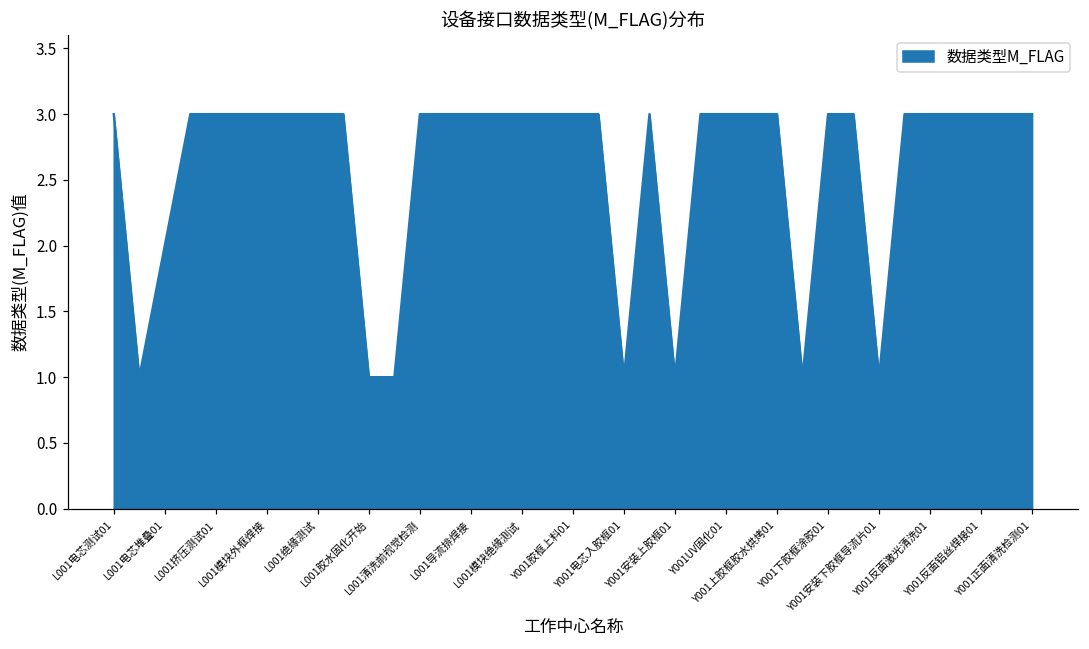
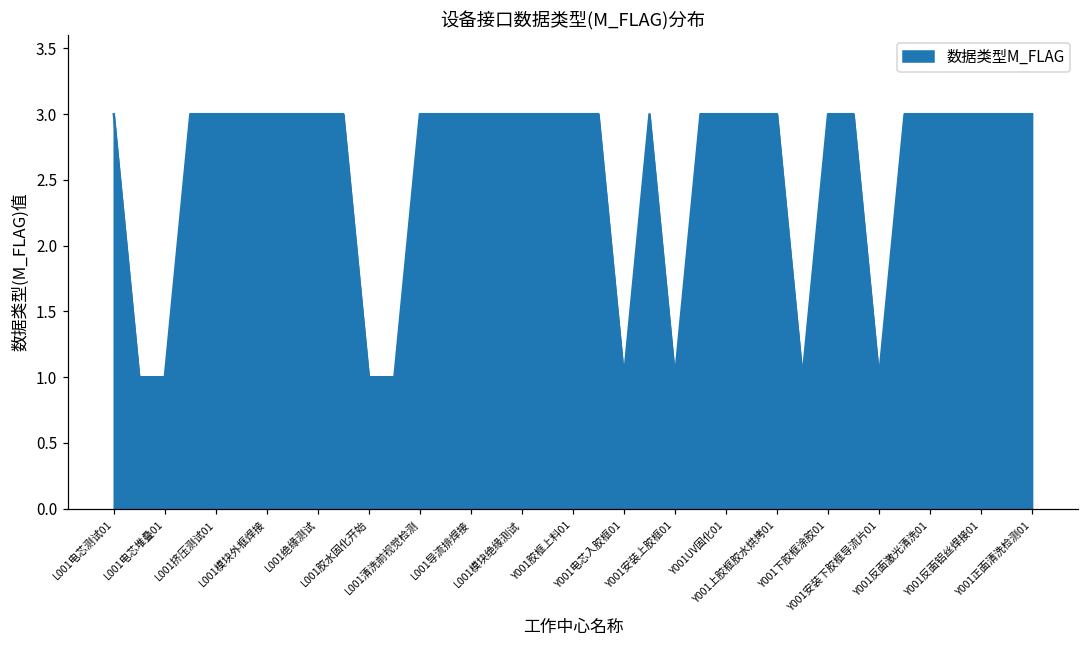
L001电芯堆叠01: 2 -> 1
